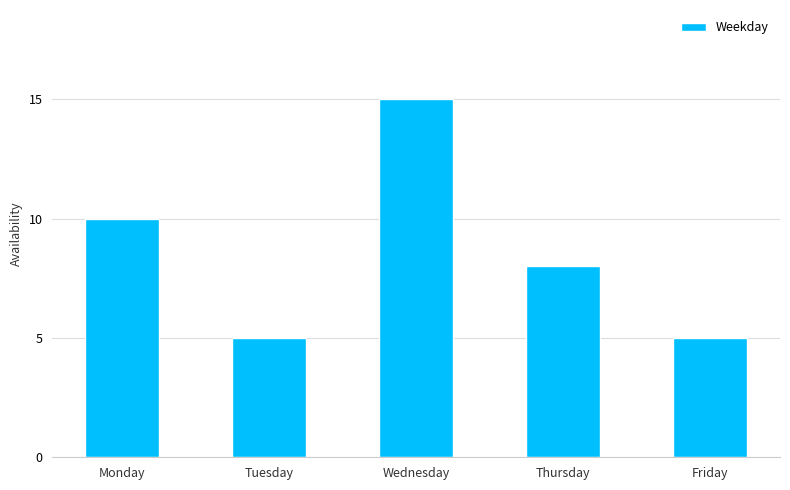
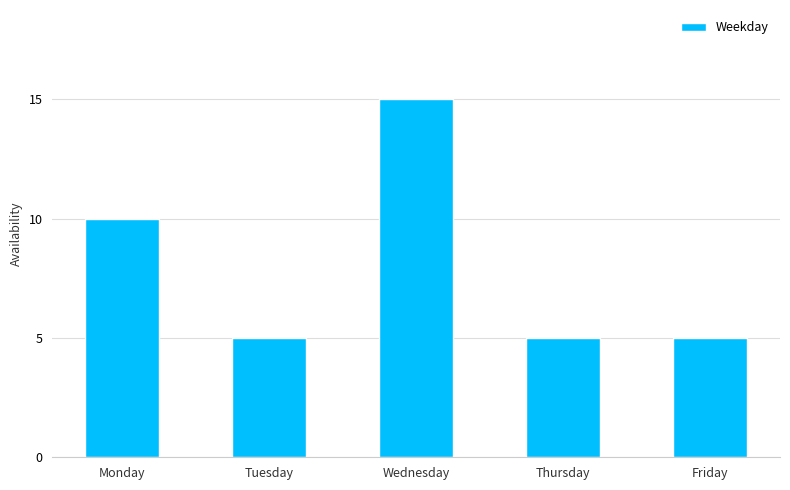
Thursday: 8 -> 5
